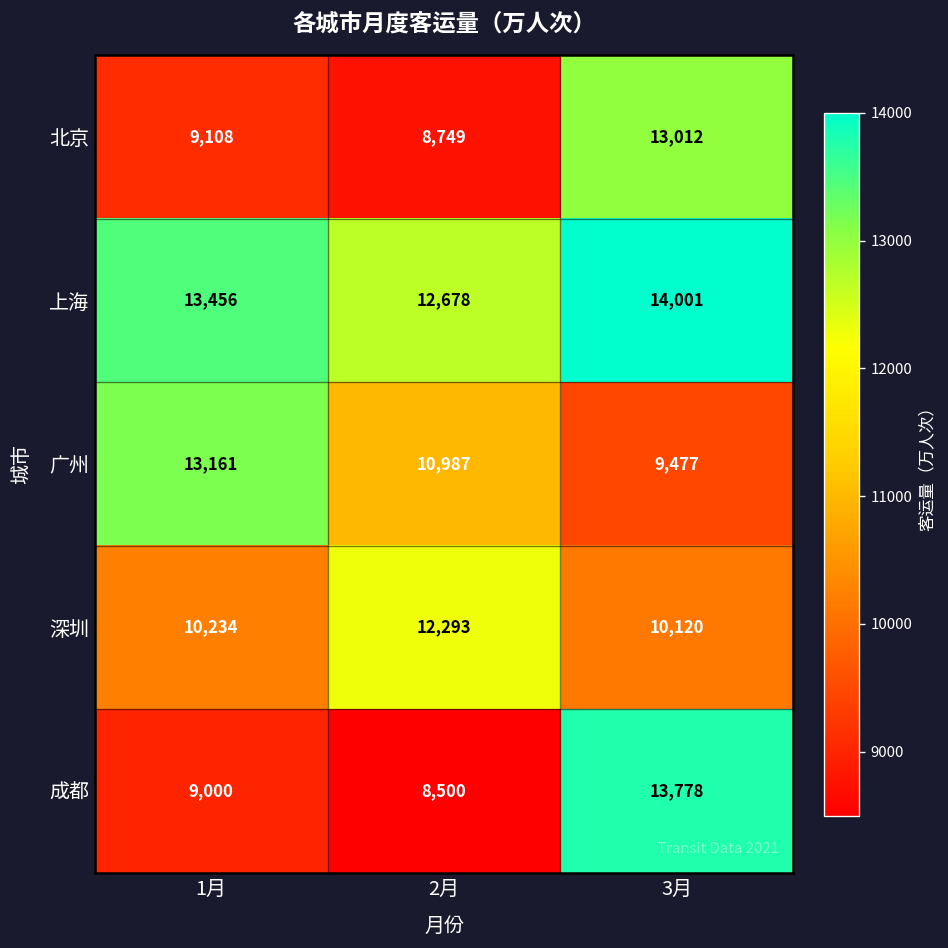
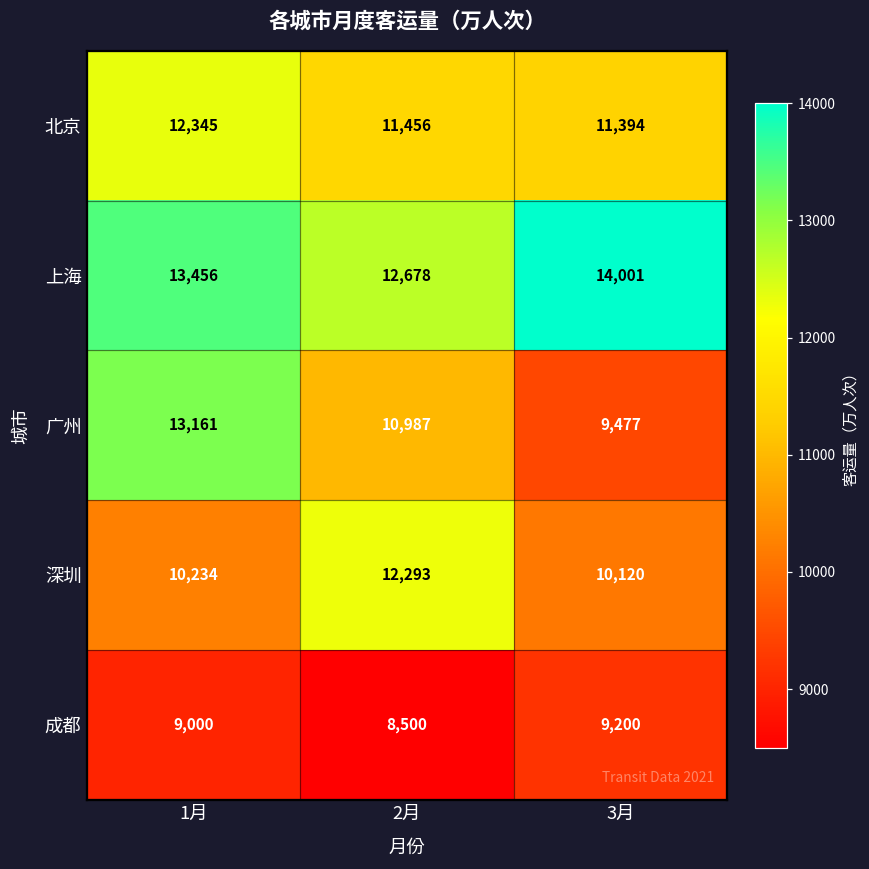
北京, 1月: 9,108 -> 12,345
北京, 2月: 8,749 -> 11,456
北京, 3月: 13,012 -> 11,394
成都, 3月: 13,778 -> 9,200
